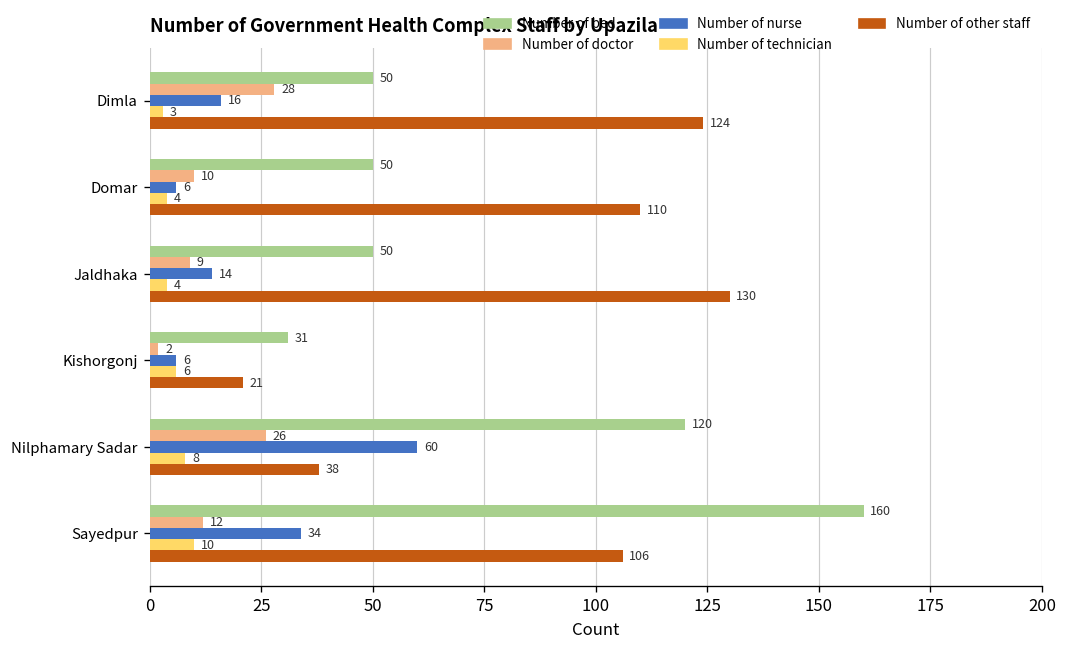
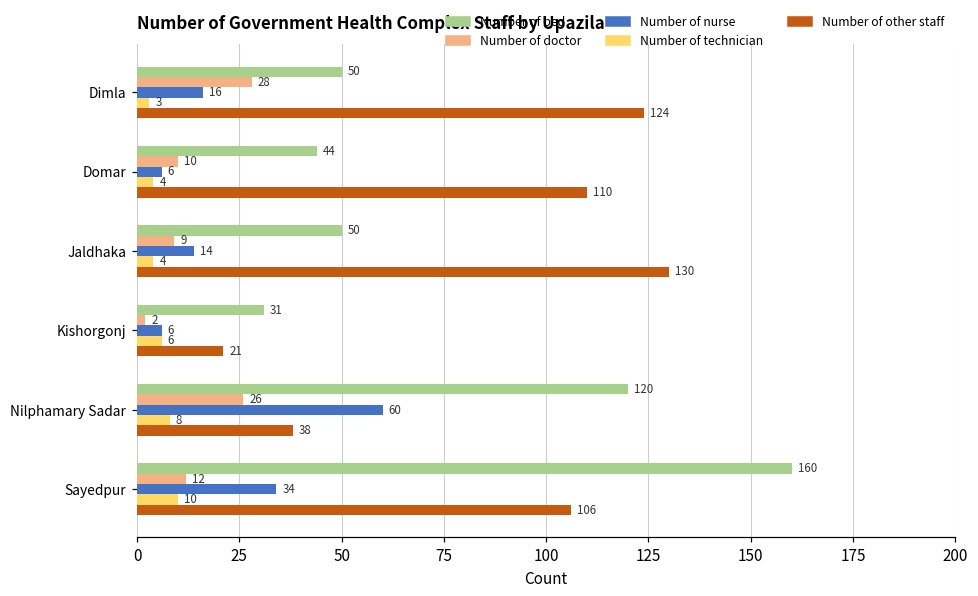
Number of bed, Domar: 50 -> 44
